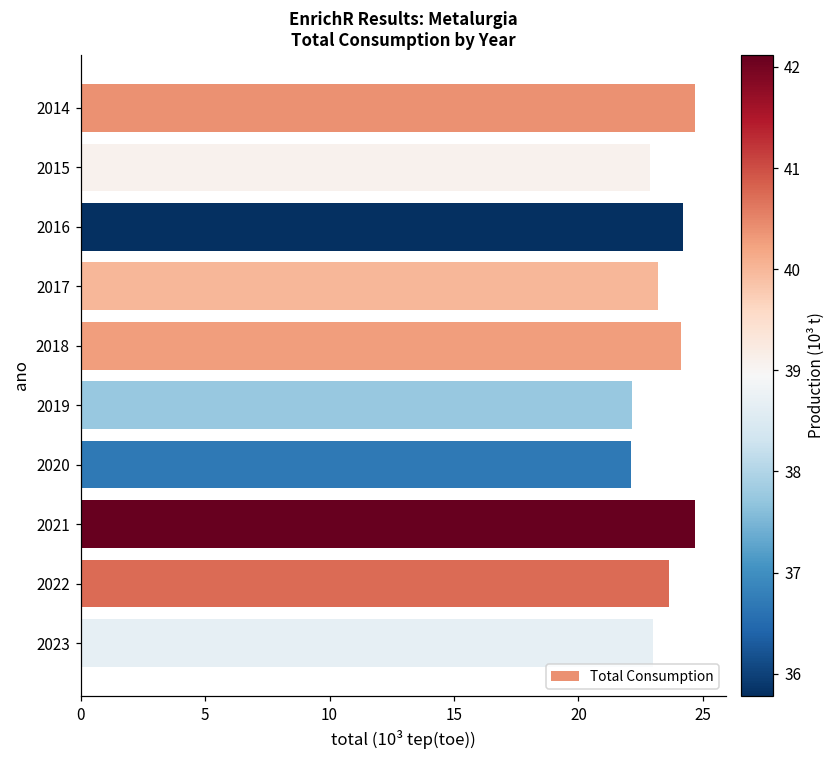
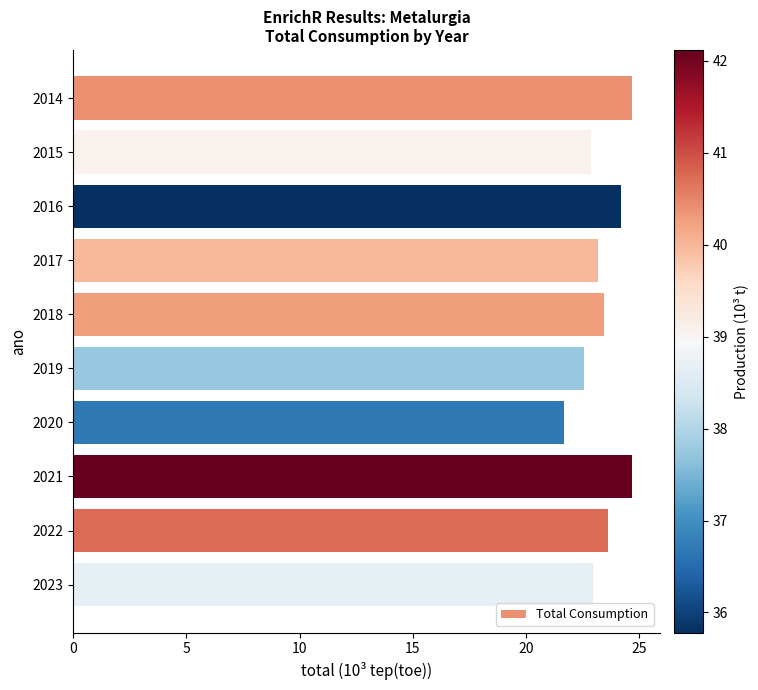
2018: 24.1 -> 23.5
2019: 22.1 -> 22.6
2020: 22.1 -> 21.7
